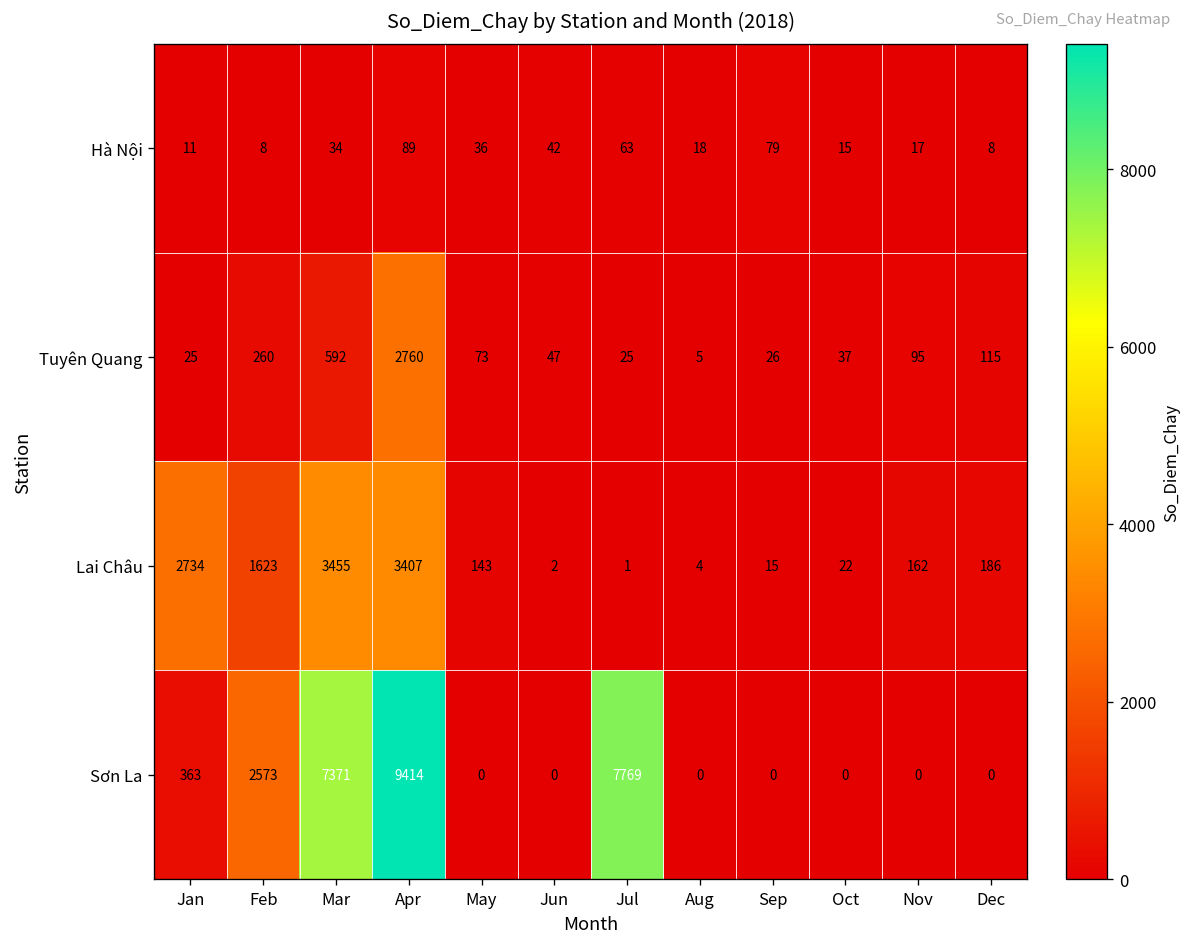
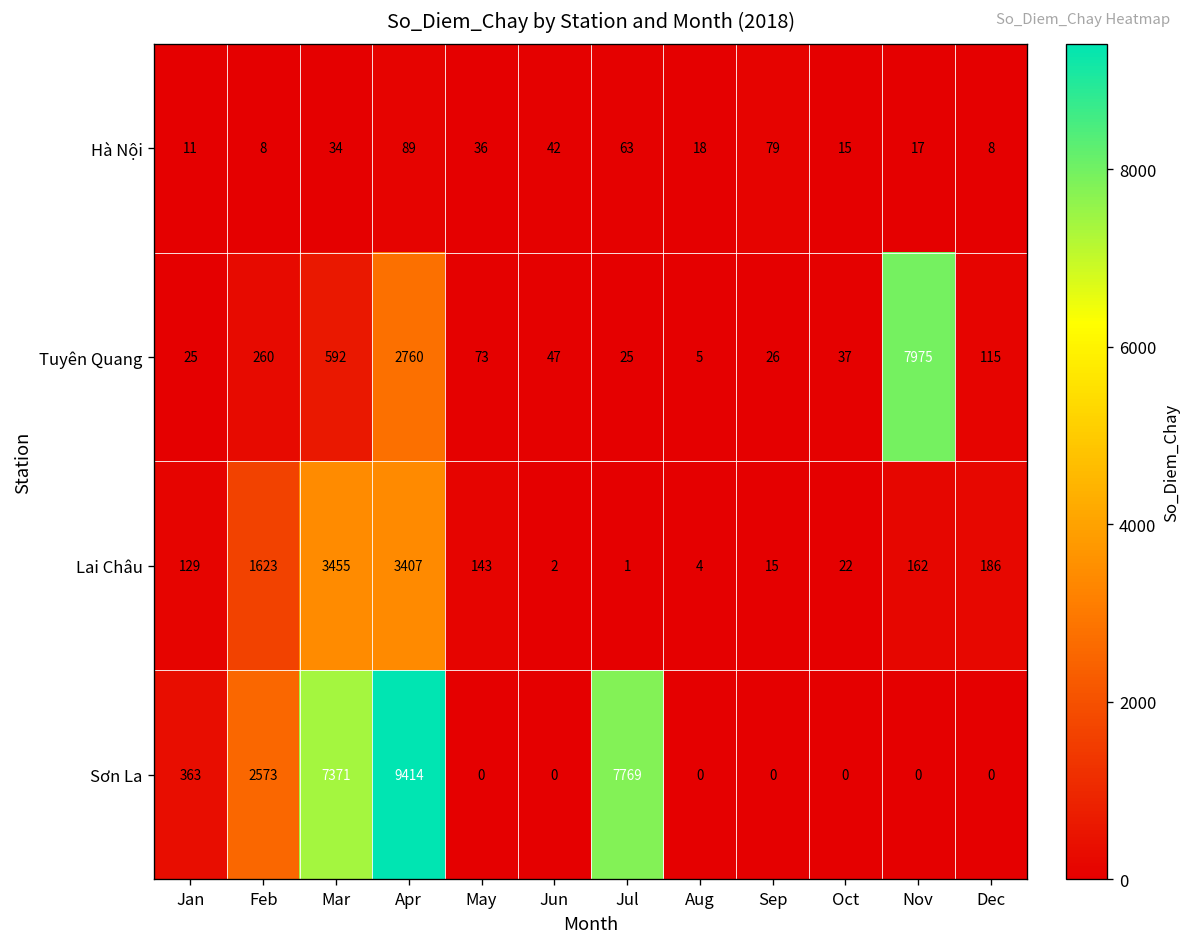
Tuyên Quang, Nov: 95 -> 7975
Lai Châu, Jan: 2734 -> 129
